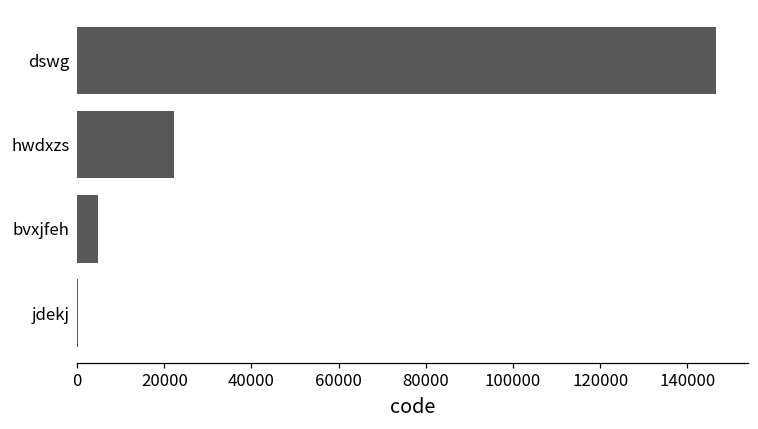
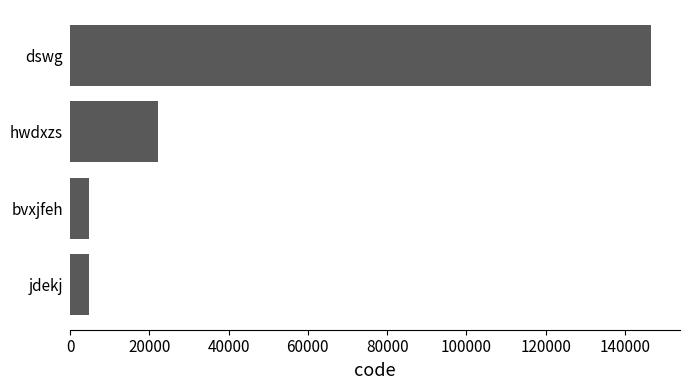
jdekj: 0 -> 5000
